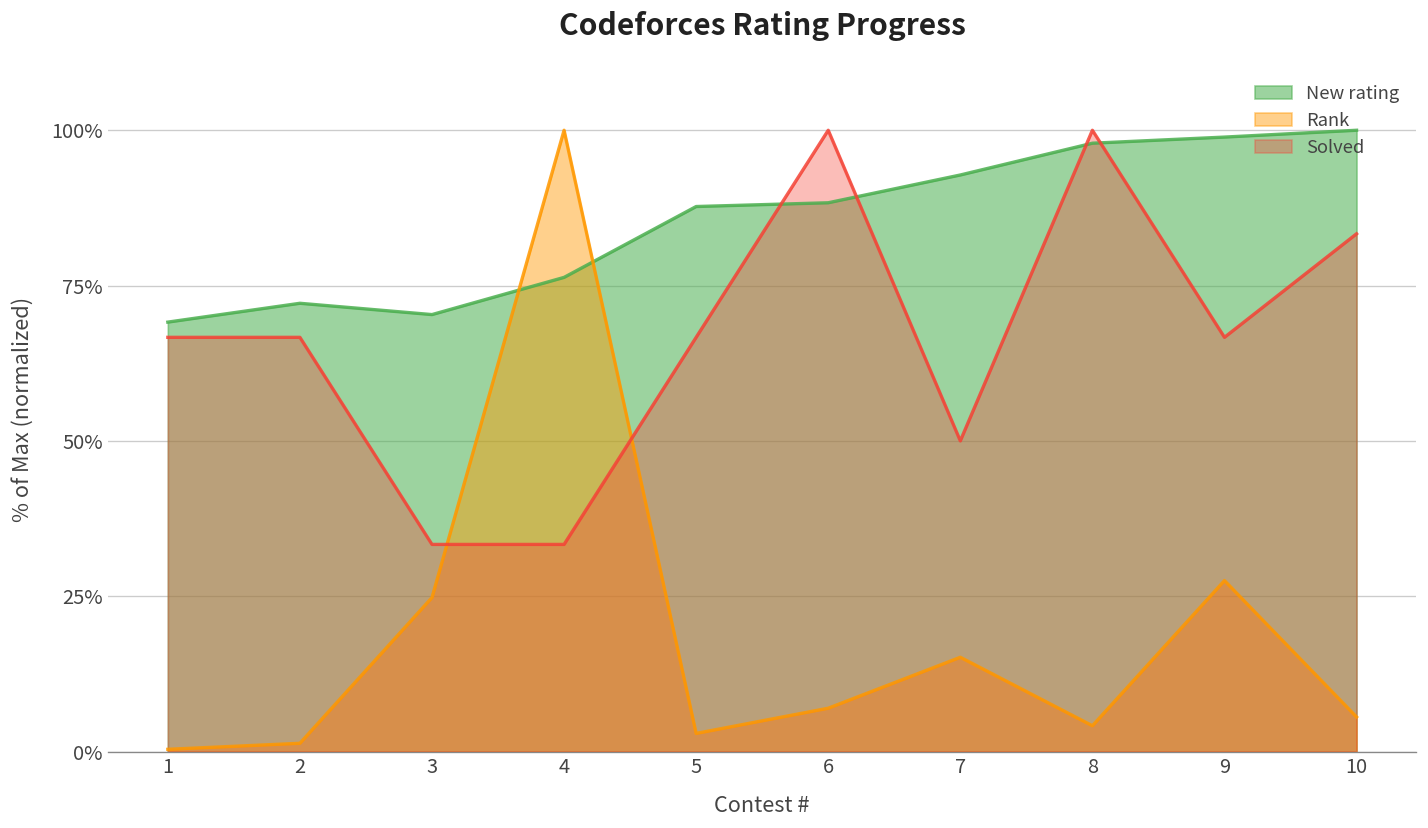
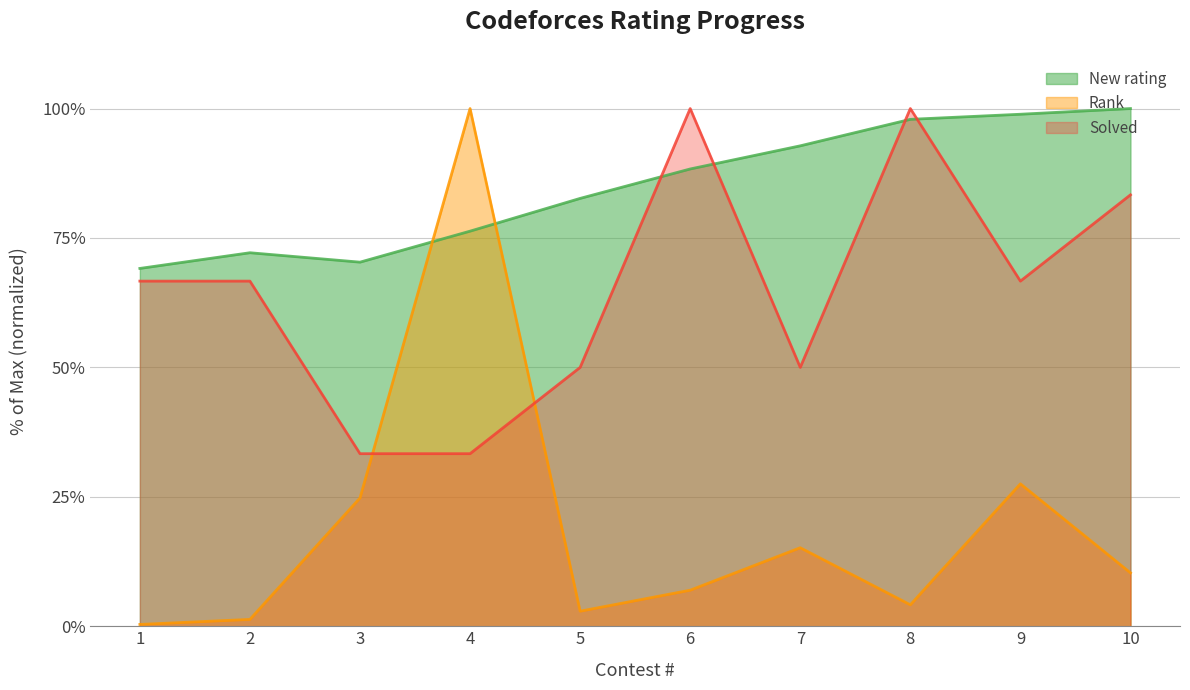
New rating, 5: 88% -> 83%
Solved, 5: 67% -> 50%
Rank, 10: 6% -> 10%
